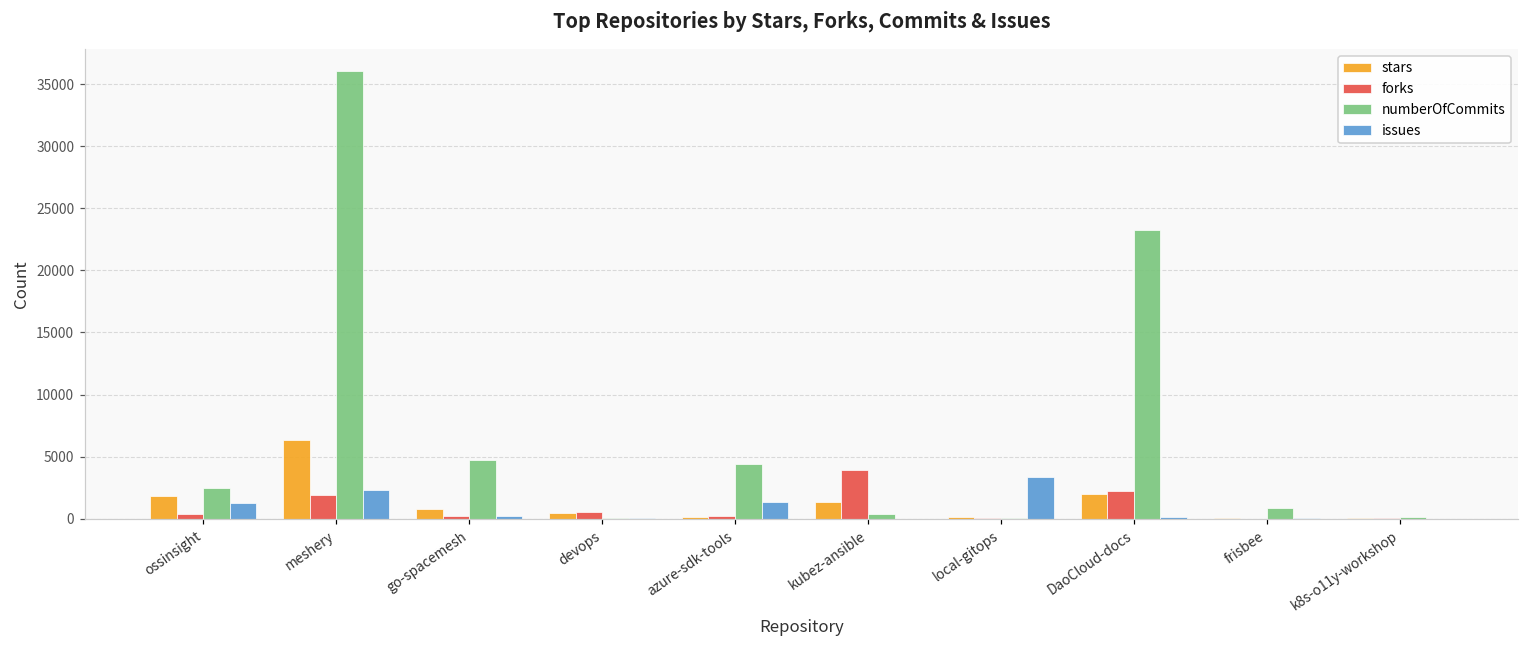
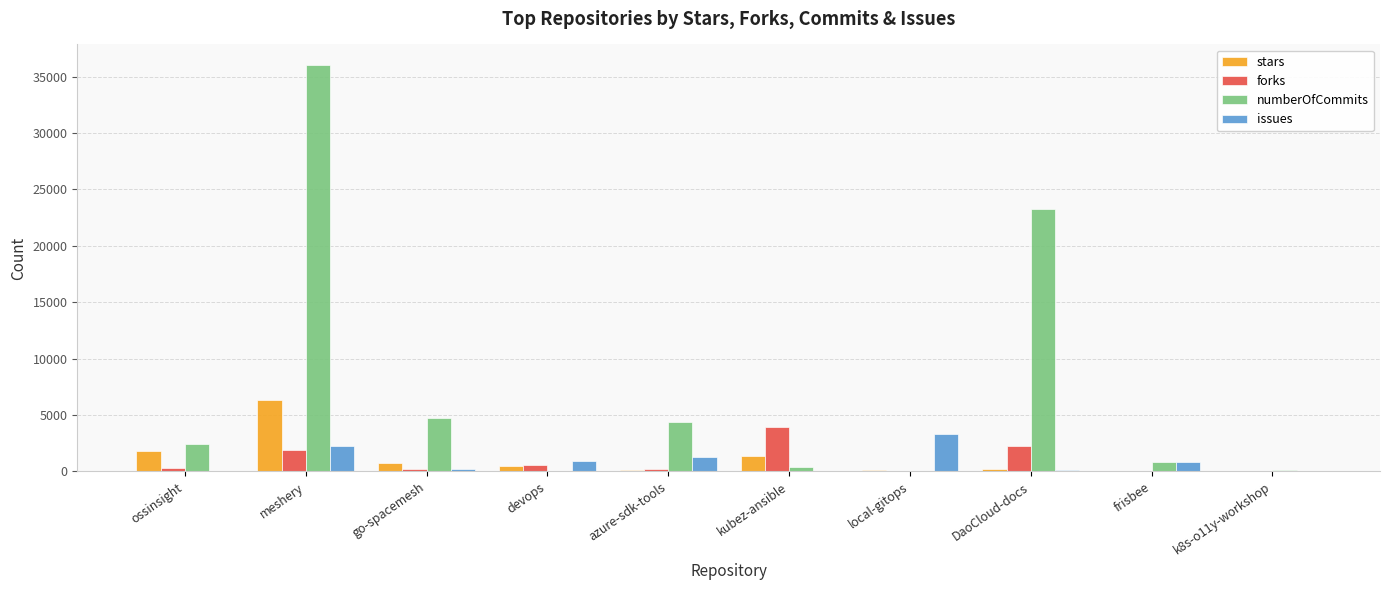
issues, ossinsight: 1300 -> 100
issues, devops: 0 -> 900
stars, DaoCloud-docs: 2000 -> 200
issues, frisbee: 0 -> 800
